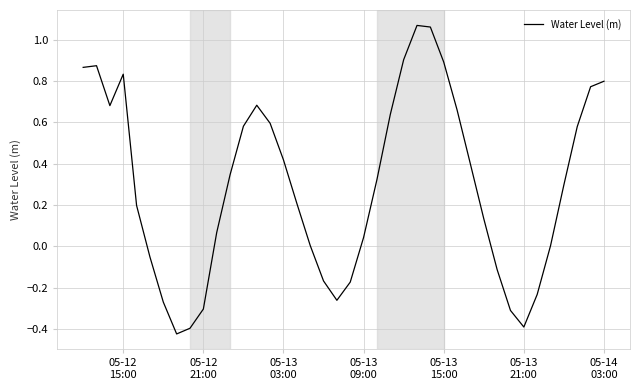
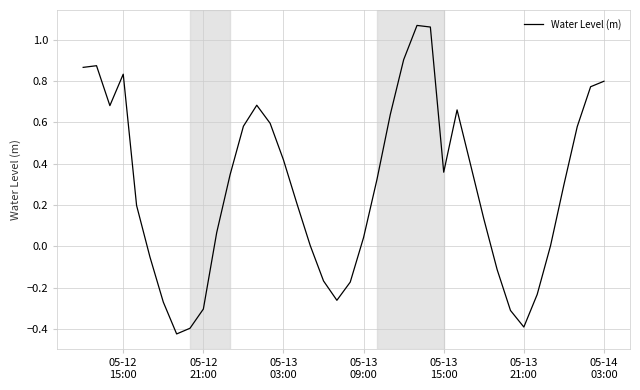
05-13 15:00: 0.89 -> 0.36
